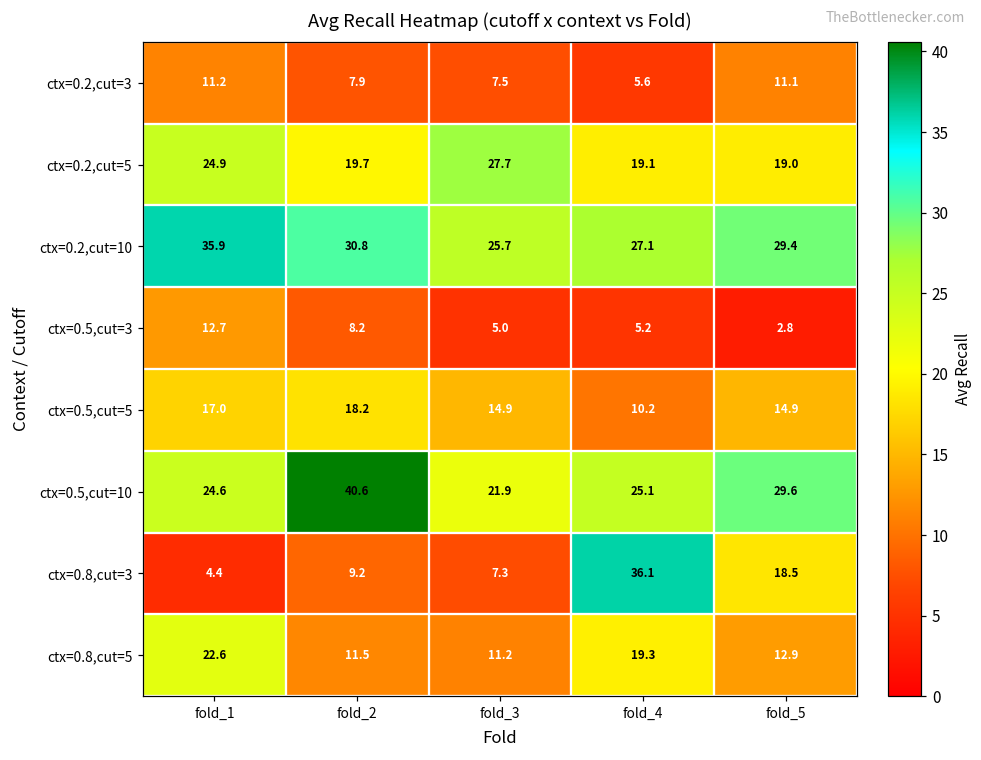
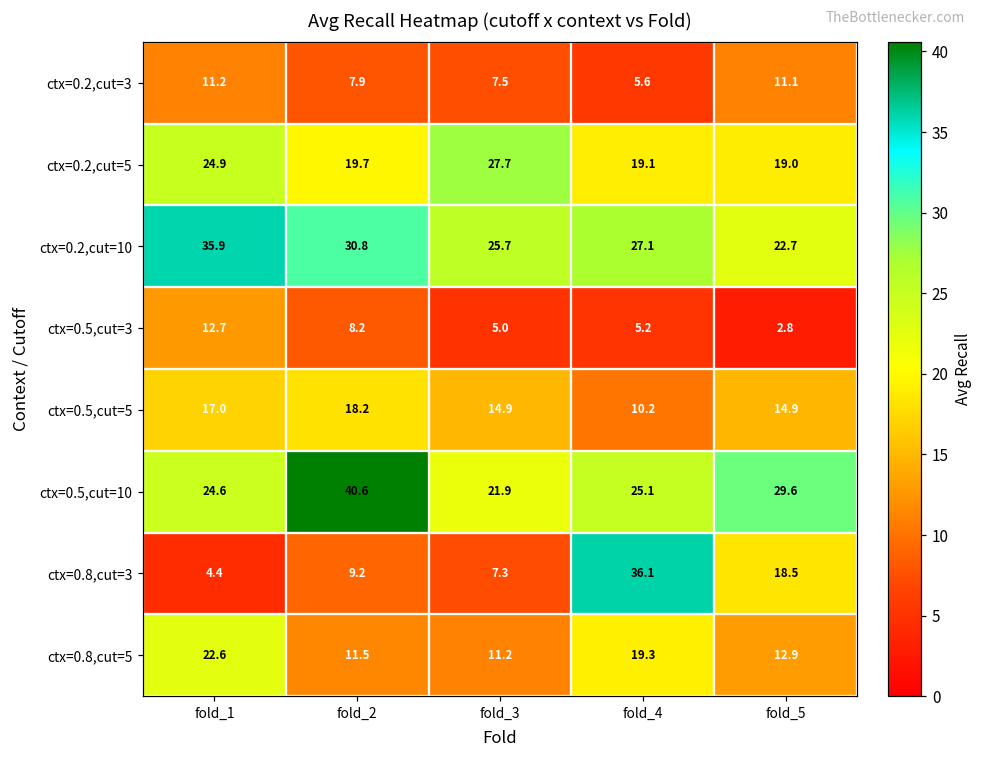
ctx=0.2,cut=10, fold_5: 29.4 -> 22.7
